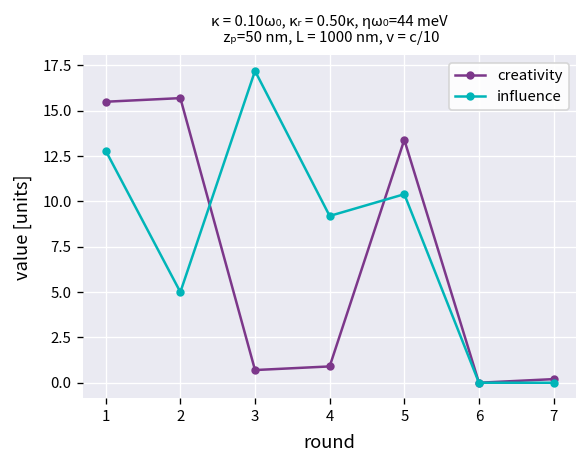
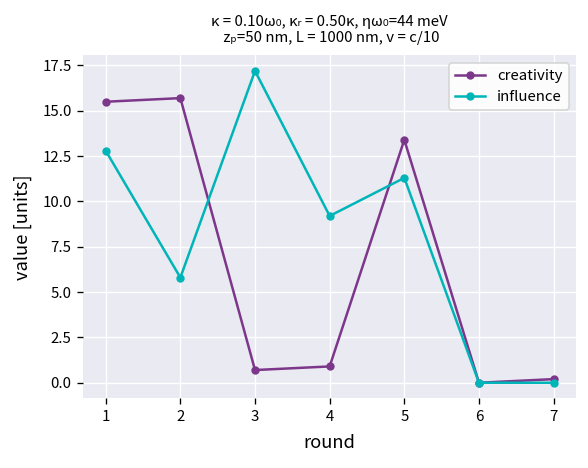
influence, 2: 5.0 -> 5.8
influence, 5: 10.4 -> 11.3
